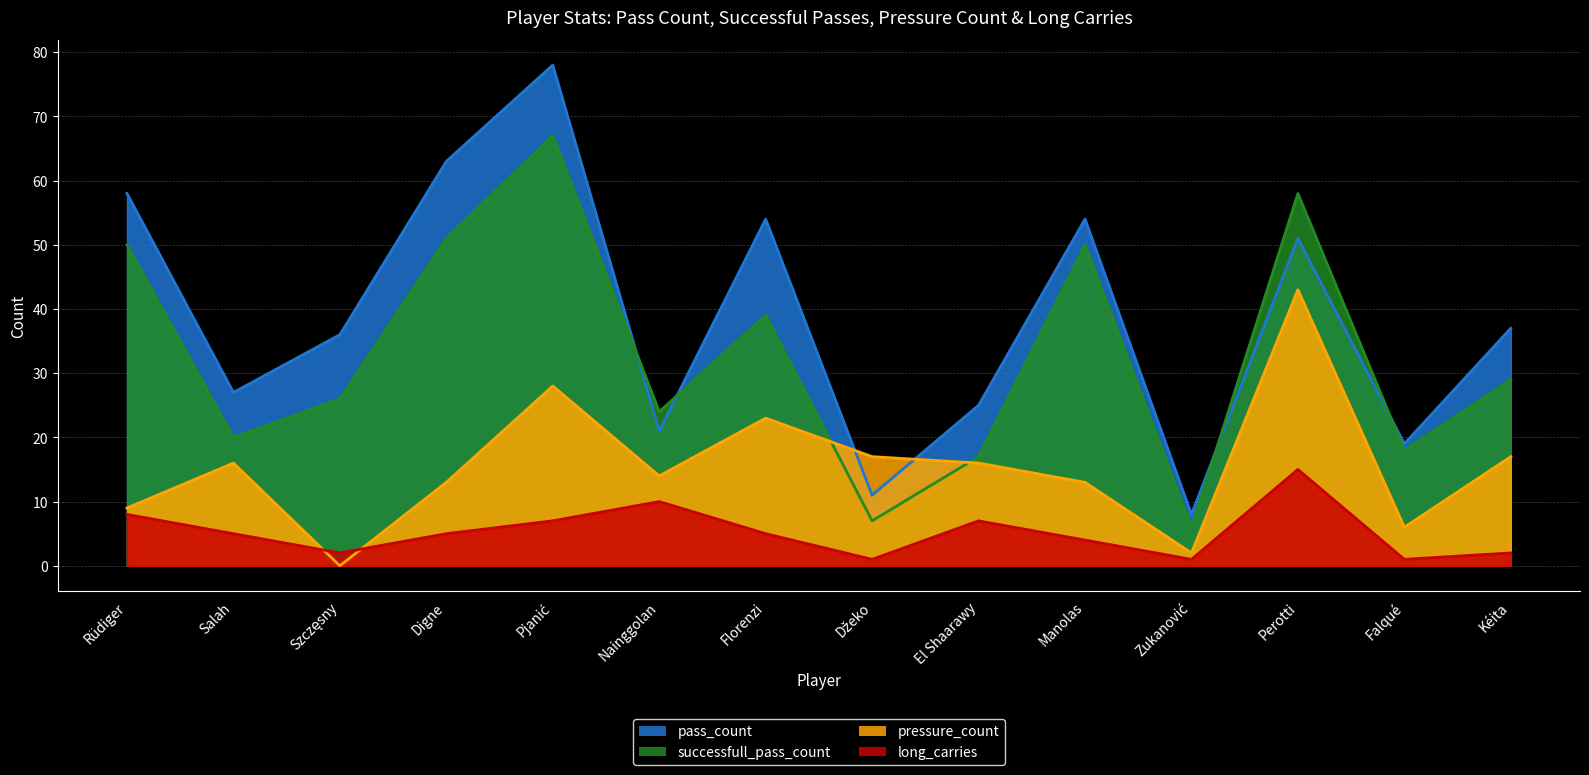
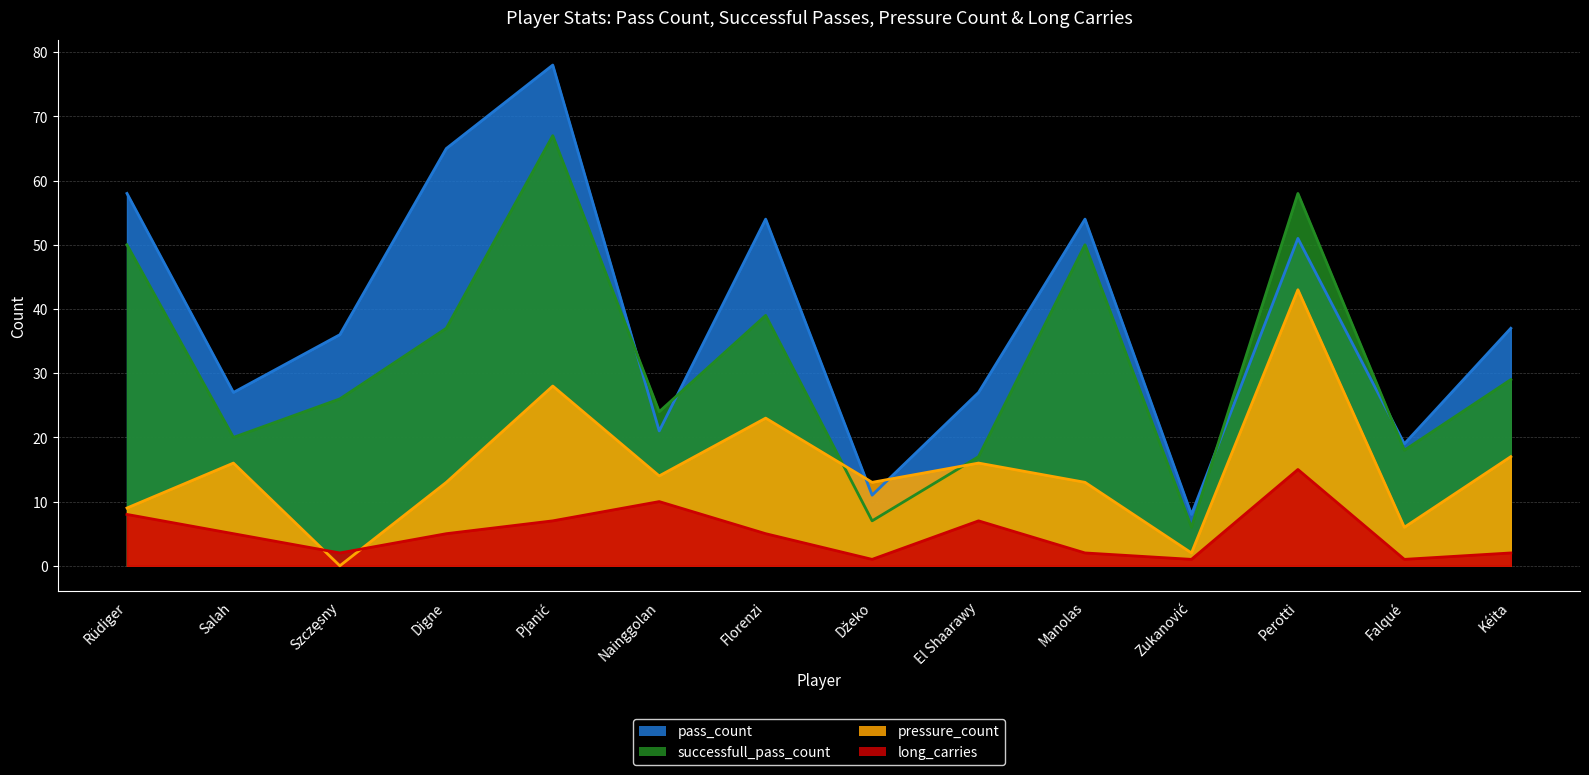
pass_count, Digne: 63 -> 65
successfull_pass_count, Digne: 51 -> 37
pressure_count, Džeko: 17 -> 13
pass_count, El Shaarawy: 25 -> 27
long_carries, Manolas: 4 -> 2
